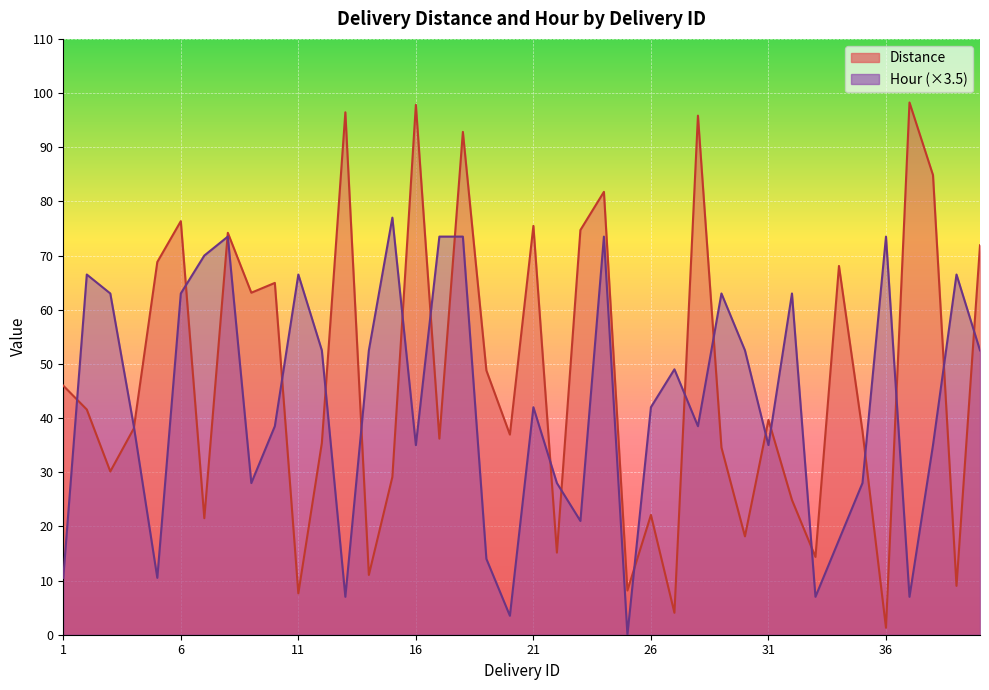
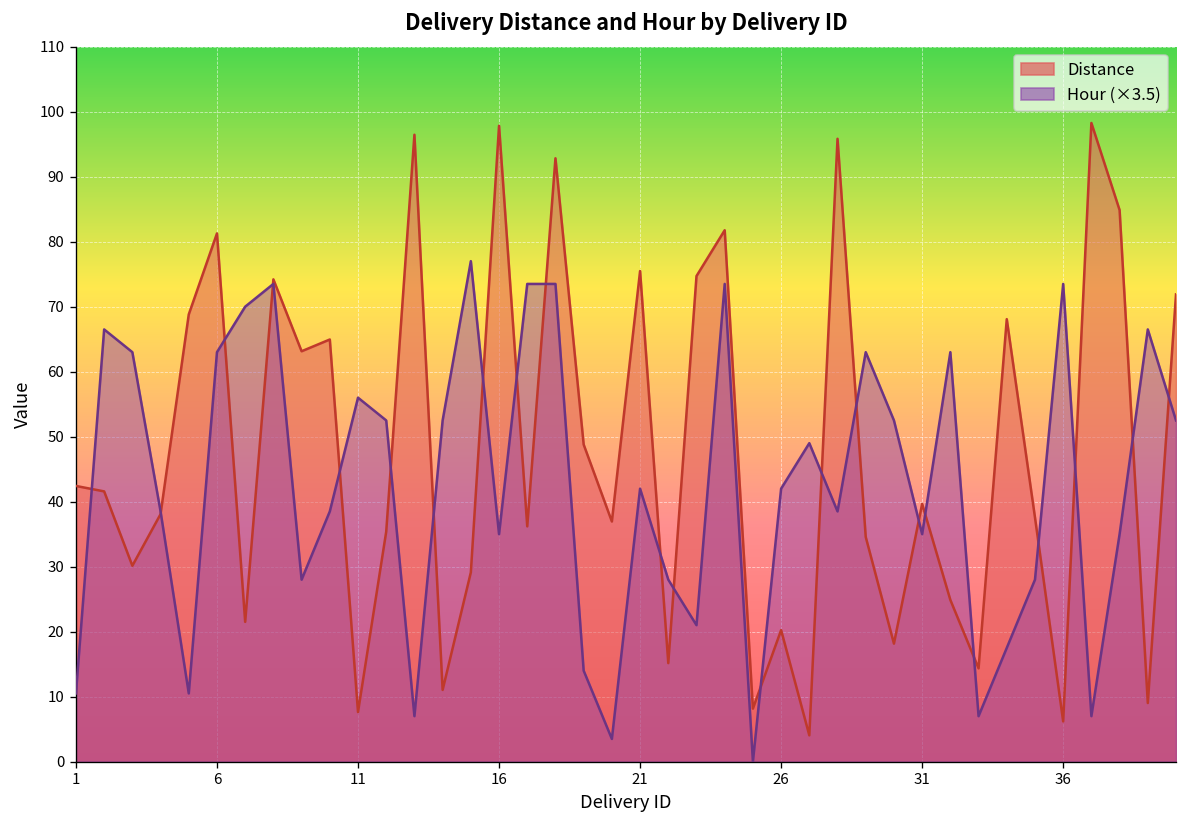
Distance, 1: 46 -> 42
Distance, 6: 76 -> 81
Hour (×3.5), 11: 67 -> 56
Distance, 26: 22 -> 20
Distance, 36: 1 -> 6
